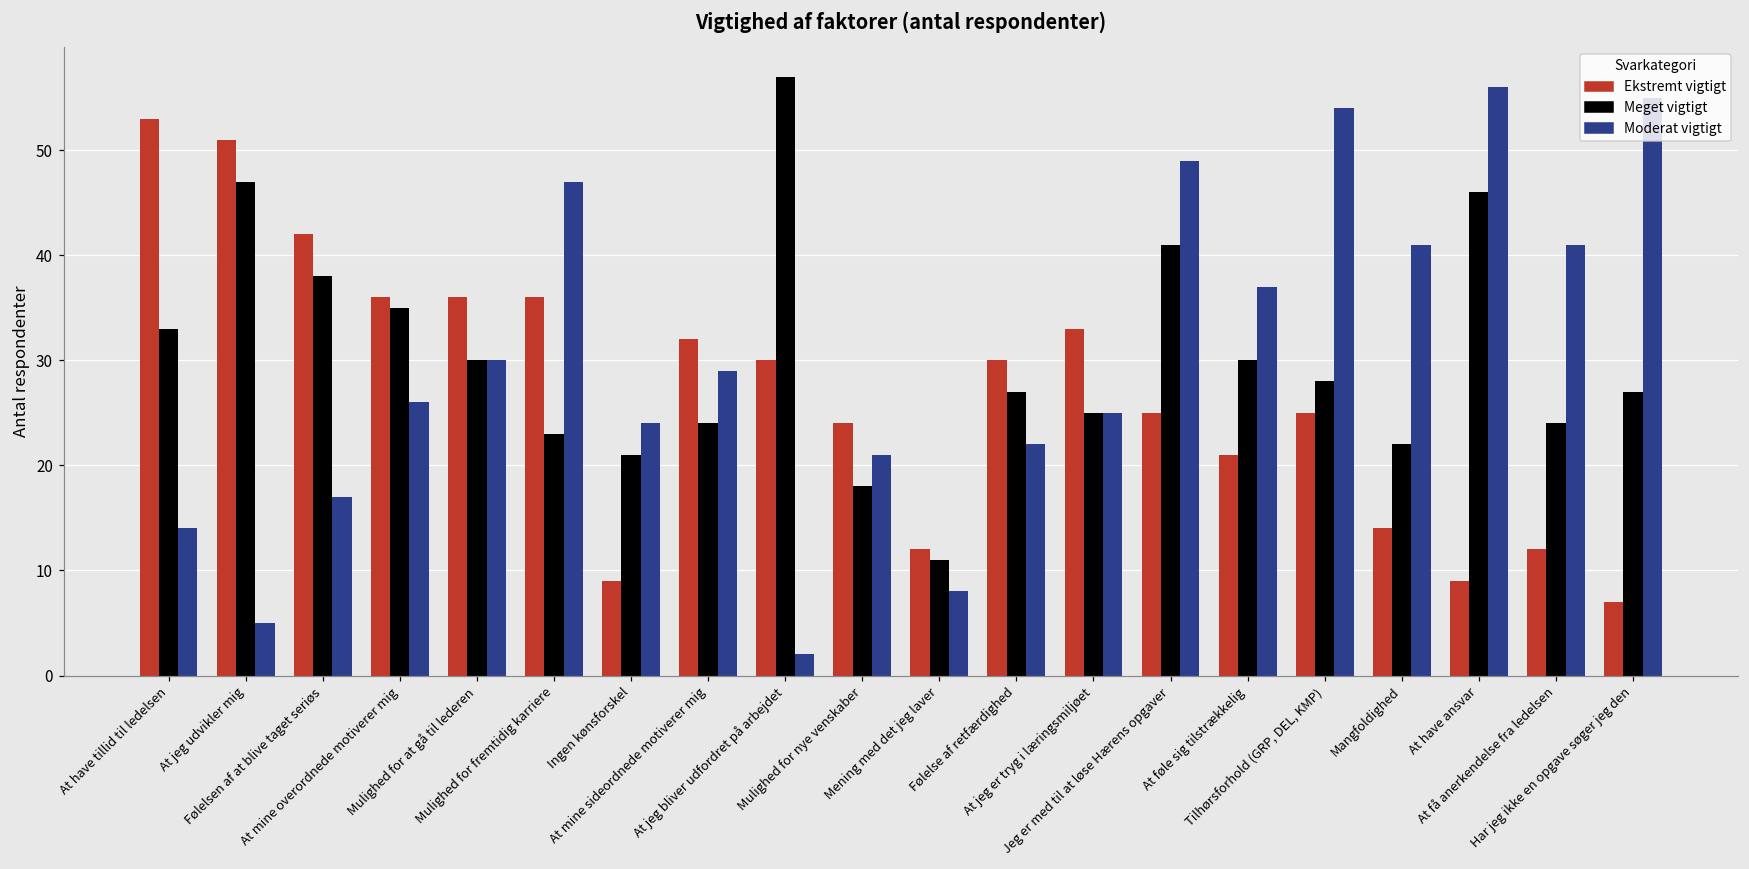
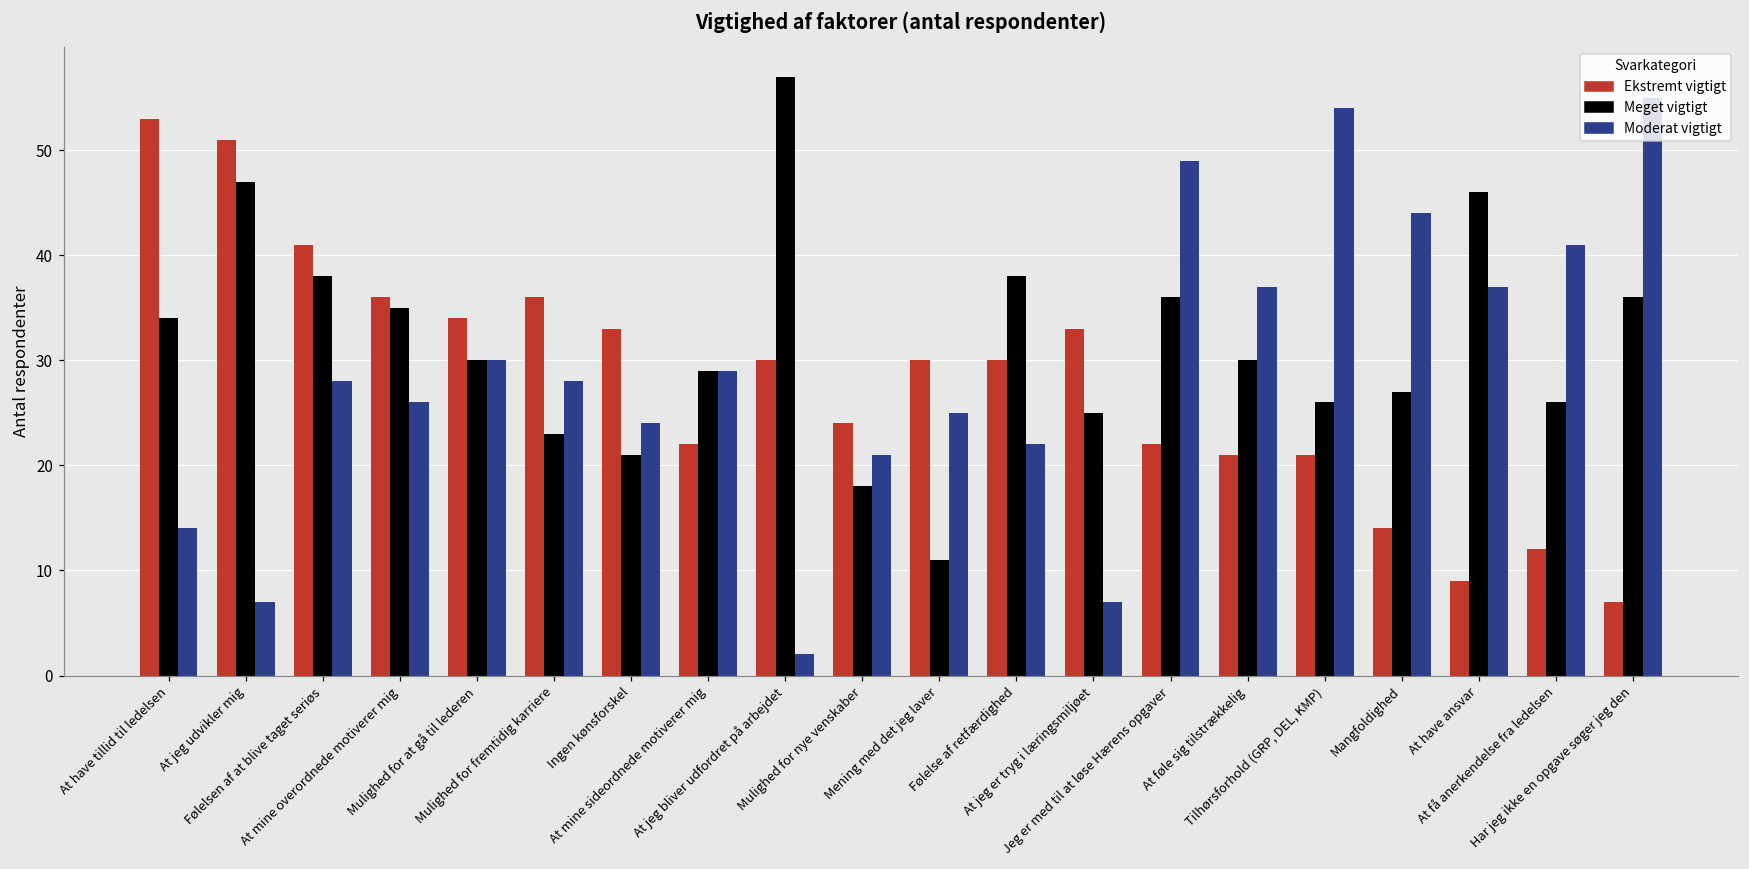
Meget vigtigt, At have tillid til ledelsen: 33 -> 34
Moderat vigtigt, At jeg udvikler mig: 5 -> 7
Ekstremt vigtigt, Følelsen af at blive taget seriøs: 42 -> 41
Moderat vigtigt, Følelsen af at blive taget seriøs: 17 -> 28
Ekstremt vigtigt, Mulighed for at gå til lederen: 36 -> 34
Moderat vigtigt, Mulighed for fremtidig karriere: 47 -> 28
Ekstremt vigtigt, Ingen kønsforskel: 9 -> 33
Ekstremt vigtigt, At mine sideordnede motiverer mig: 32 -> 22
Meget vigtigt, At mine sideordnede motiverer mig: 24 -> 29
Ekstremt vigtigt, Mening med det jeg laver: 12 -> 30
Moderat vigtigt, Mening med det jeg laver: 8 -> 25
Meget vigtigt, Følelse af retfærdighed: 27 -> 38
Moderat vigtigt, At jeg er tryg i læringsmiljøet: 25 -> 7
Ekstremt vigtigt, Jeg er med til at løse Hærens opgaver: 25 -> 22
Meget vigtigt, Jeg er med til at løse Hærens opgaver: 41 -> 36
Ekstremt vigtigt, Tilhørsforhold (GRP, DEL, KMP): 25 -> 21
Meget vigtigt, Tilhørsforhold (GRP, DEL, KMP): 28 -> 26
Meget vigtigt, Mangfoldighed: 22 -> 27
Moderat vigtigt, Mangfoldighed: 41 -> 44
Moderat vigtigt, At have ansvar: 56 -> 37
Meget vigtigt, At få anerkendelse fra ledelsen: 24 -> 26
Meget vigtigt, Har jeg ikke en opgave søger jeg den: 27 -> 36
